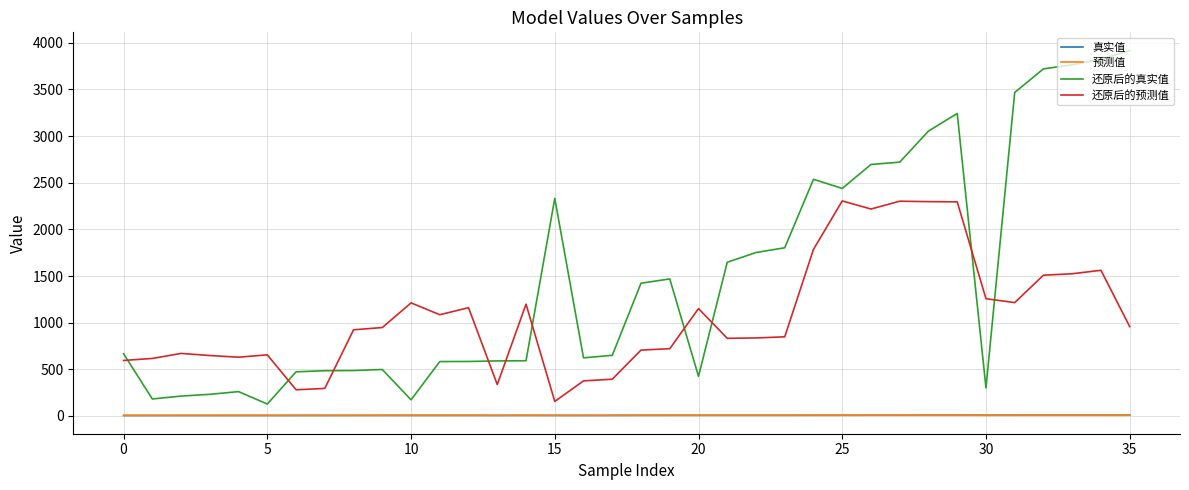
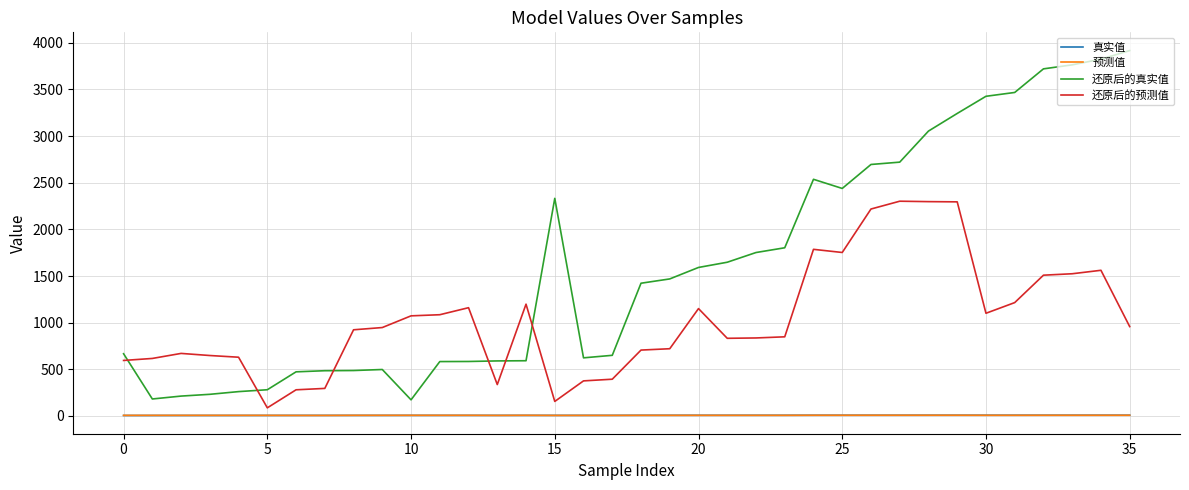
还原后的真实值, 5: 100 -> 300
还原后的预测值, 5: 700 -> 100
还原后的预测值, 10: 1200 -> 1100
还原后的真实值, 20: 400 -> 1600
还原后的预测值, 25: 2300 -> 1800
还原后的真实值, 30: 300 -> 3400
还原后的预测值, 30: 1300 -> 1100
